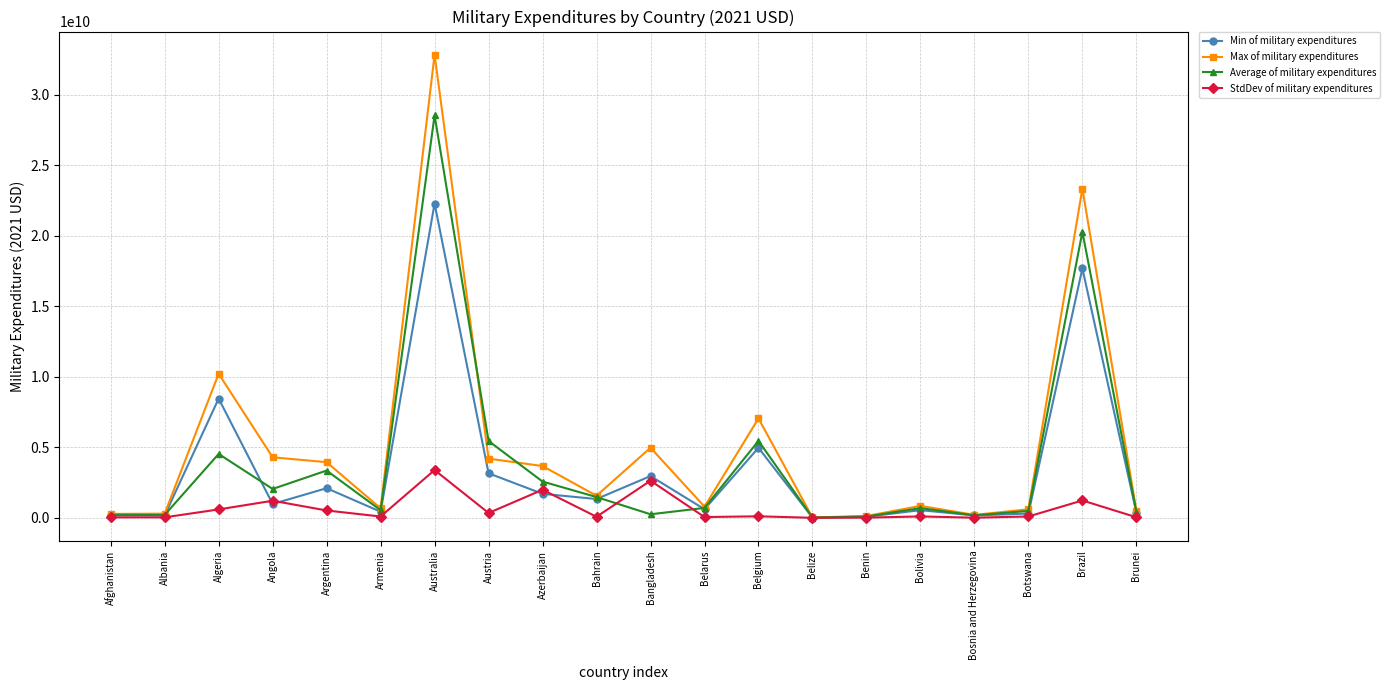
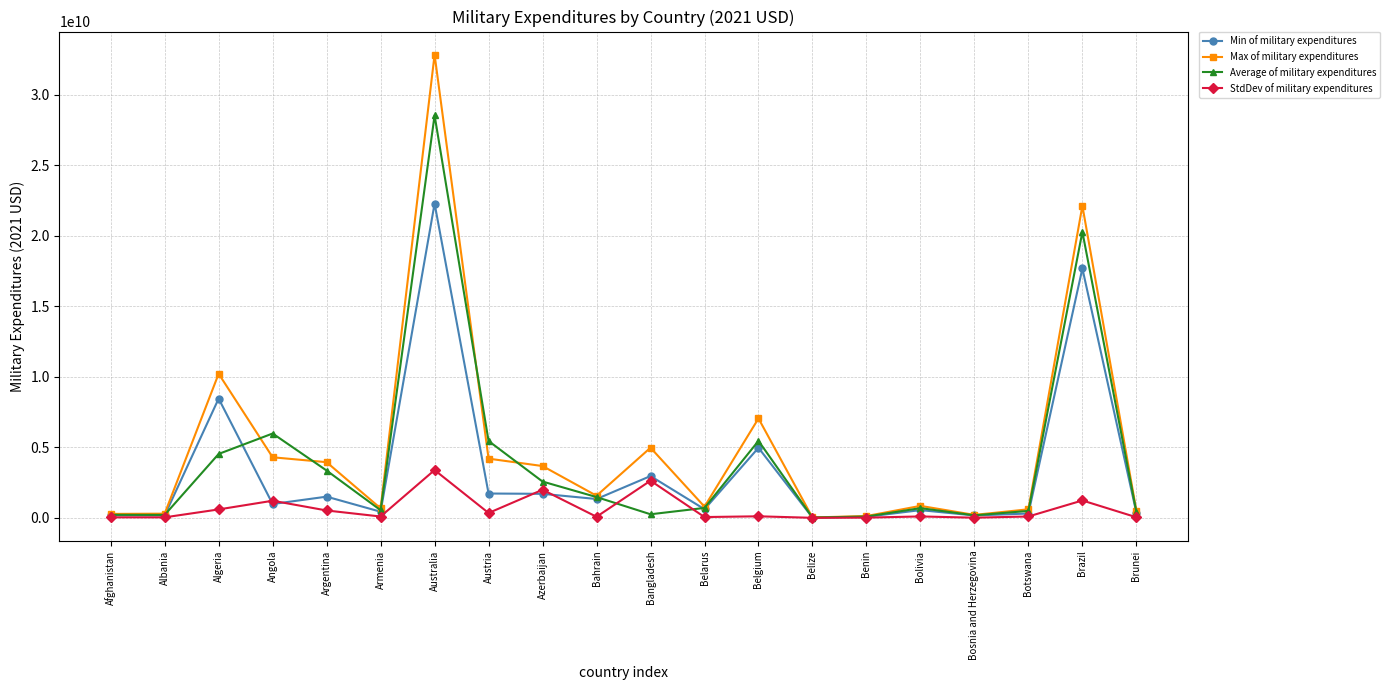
Average of military expenditures, Angola: 2000000000 -> 6000000000
Min of military expenditures, Argentina: 2100000000 -> 1500000000
Min of military expenditures, Austria: 3200000000 -> 1700000000
Max of military expenditures, Brazil: 23300000000 -> 22100000000
